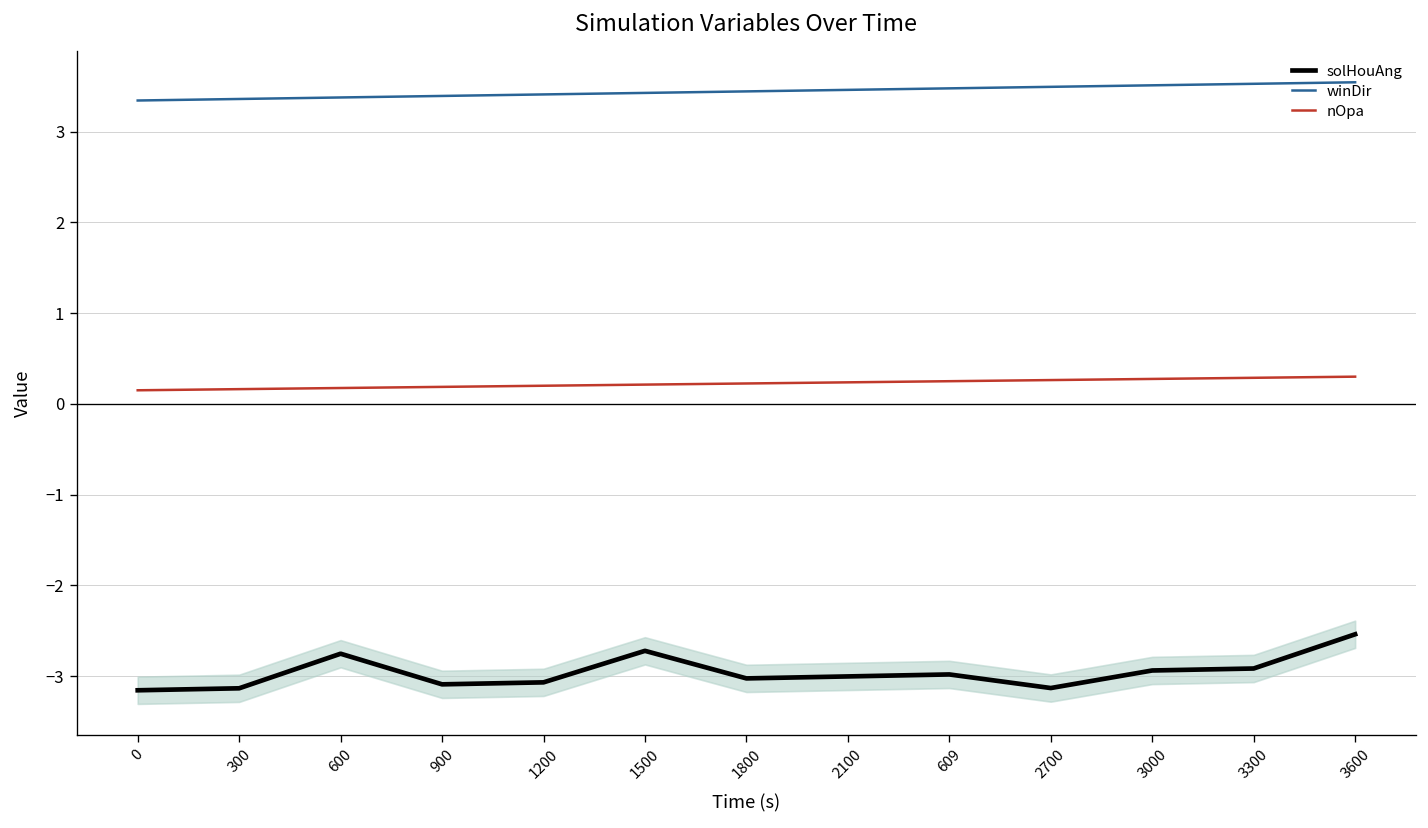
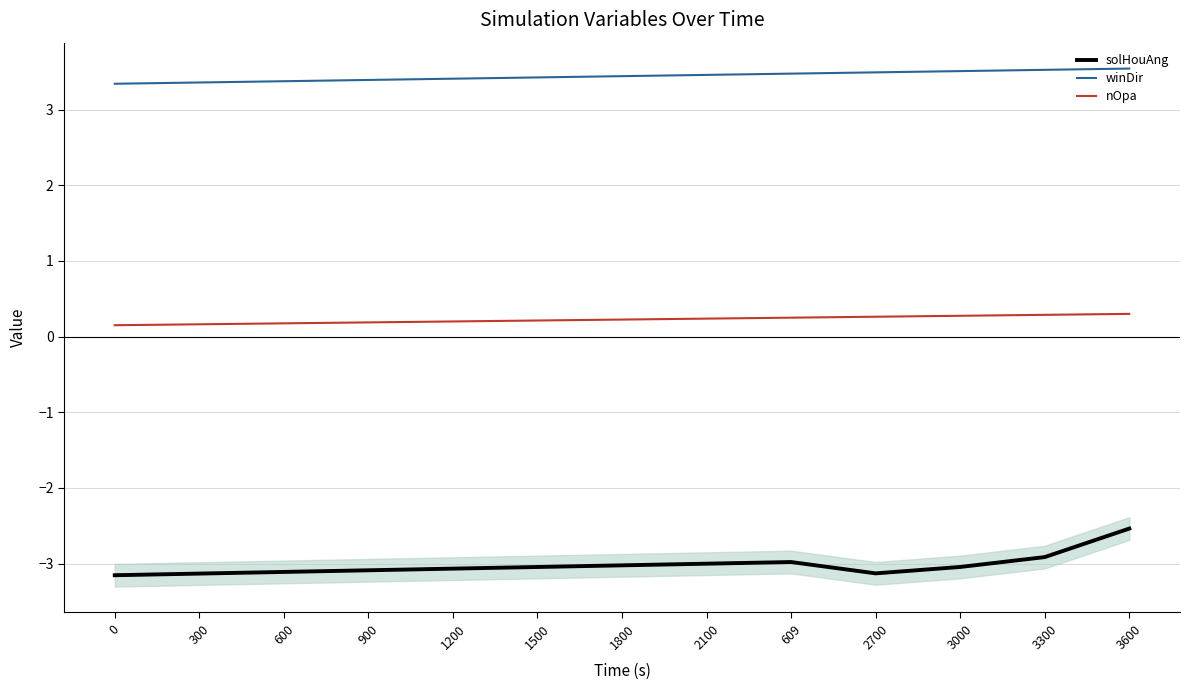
solHouAng, 600: -2.8 -> -3.1
solHouAng, 1500: -2.7 -> -3.0
solHouAng, 3000: -2.9 -> -3.0
